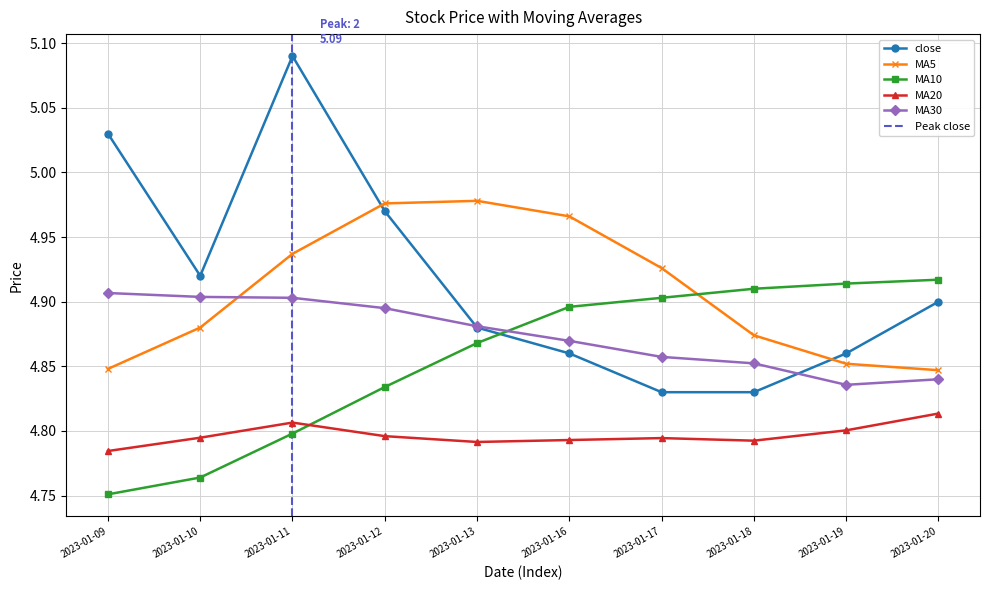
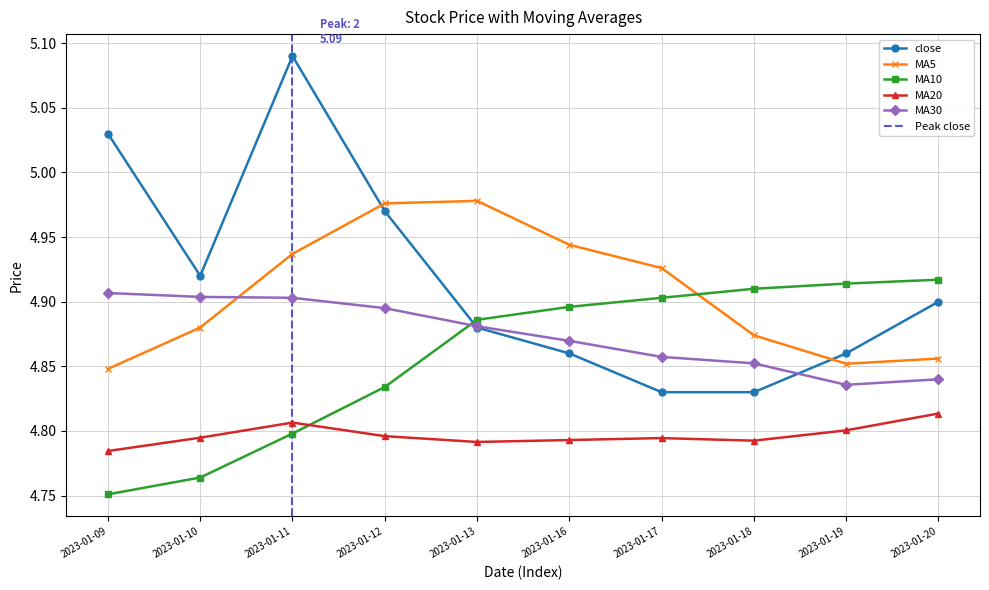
MA10, 2023-01-13: 4.868 -> 4.886
MA5, 2023-01-16: 4.966 -> 4.944
MA5, 2023-01-20: 4.847 -> 4.856
